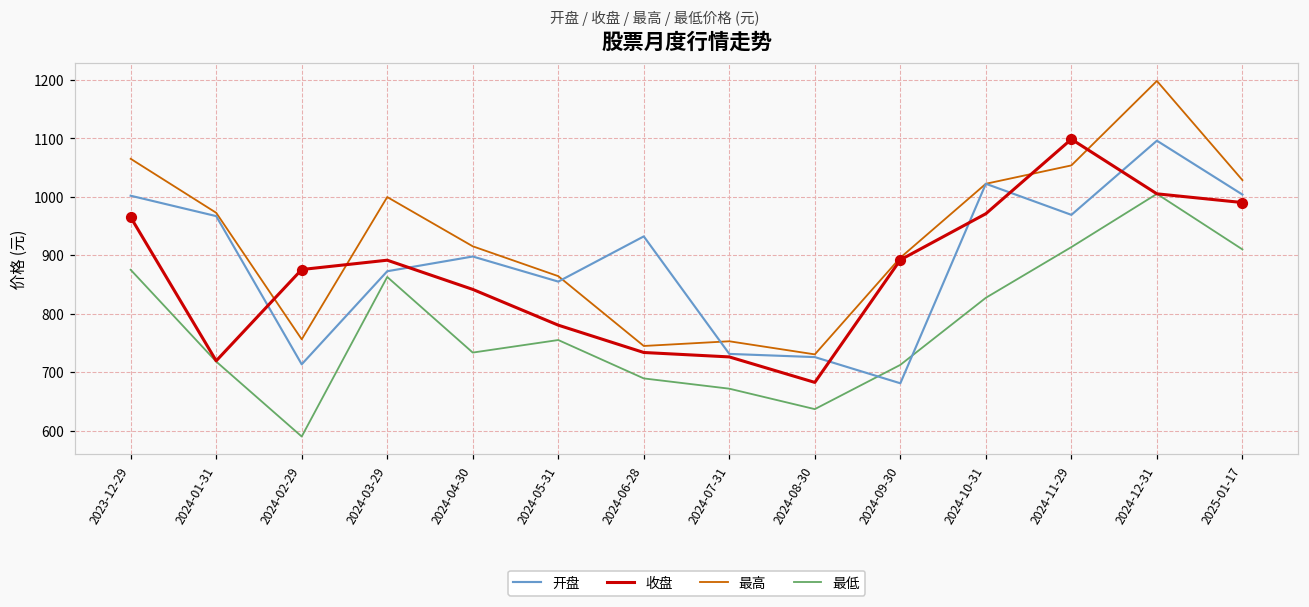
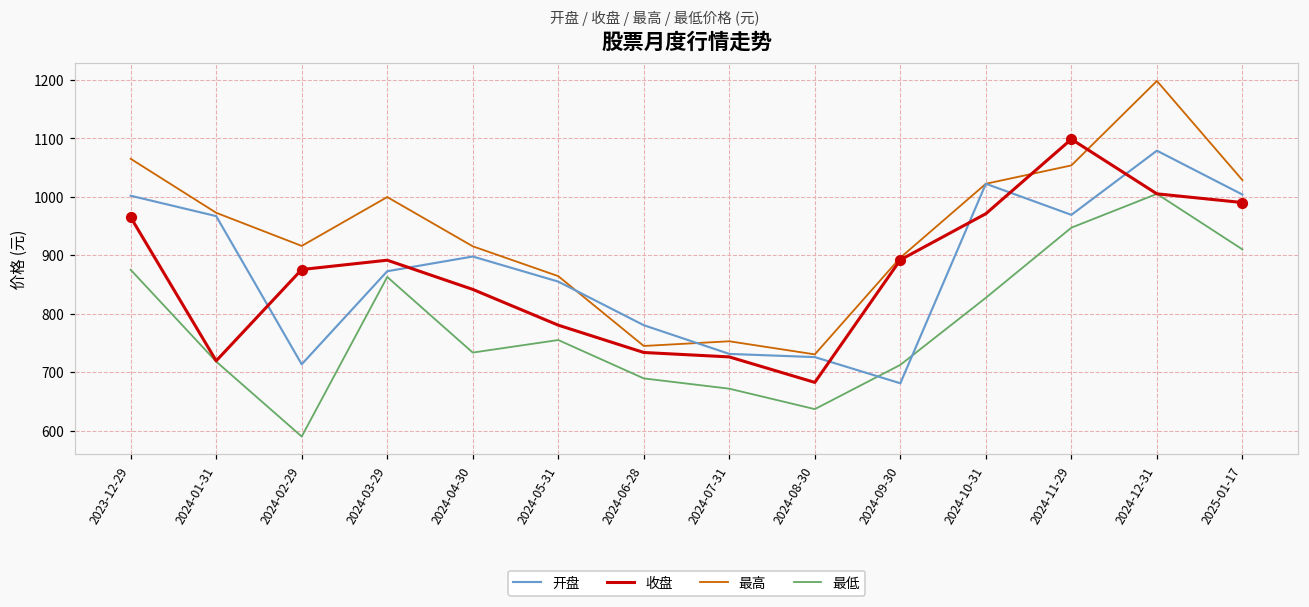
最高, 2024-02-29: 760 -> 920
开盘, 2024-06-28: 930 -> 780
最低, 2024-11-29: 910 -> 950
开盘, 2024-12-31: 1100 -> 1080
